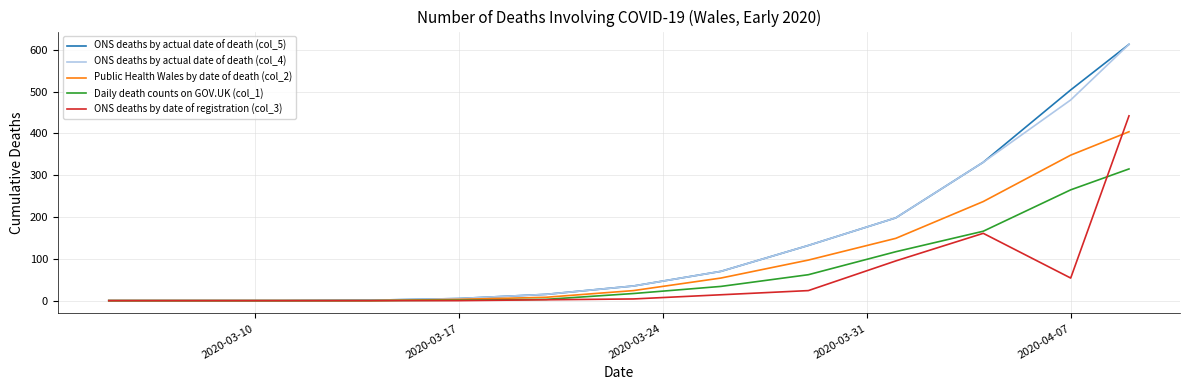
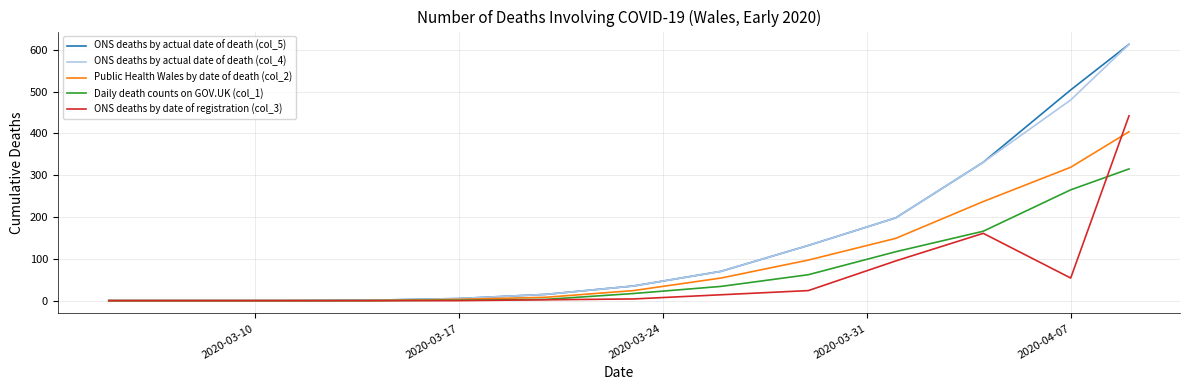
Public Health Wales by date of death (col_2), 2020-04-07: 350 -> 320
